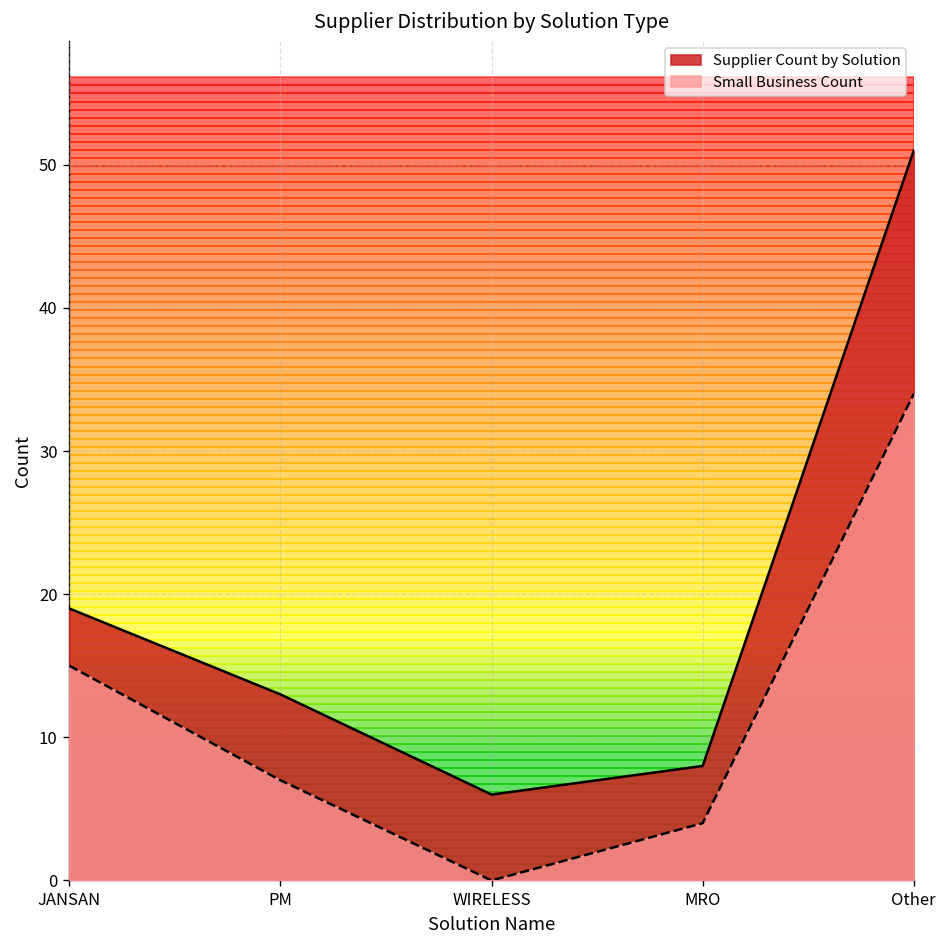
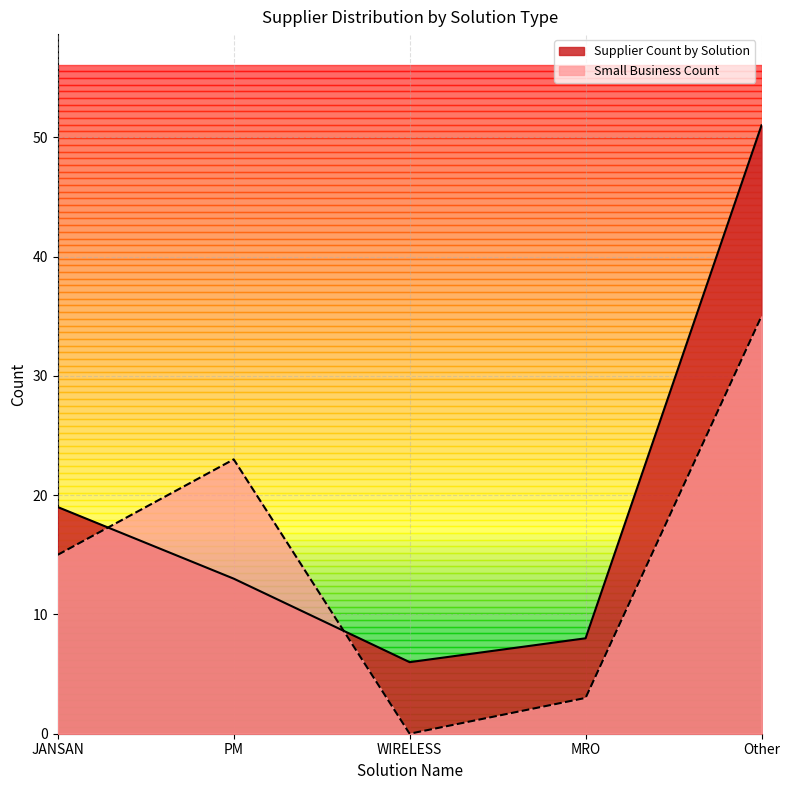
Small Business Count, PM: 7 -> 23
Small Business Count, MRO: 4 -> 3
Small Business Count, Other: 34 -> 35
